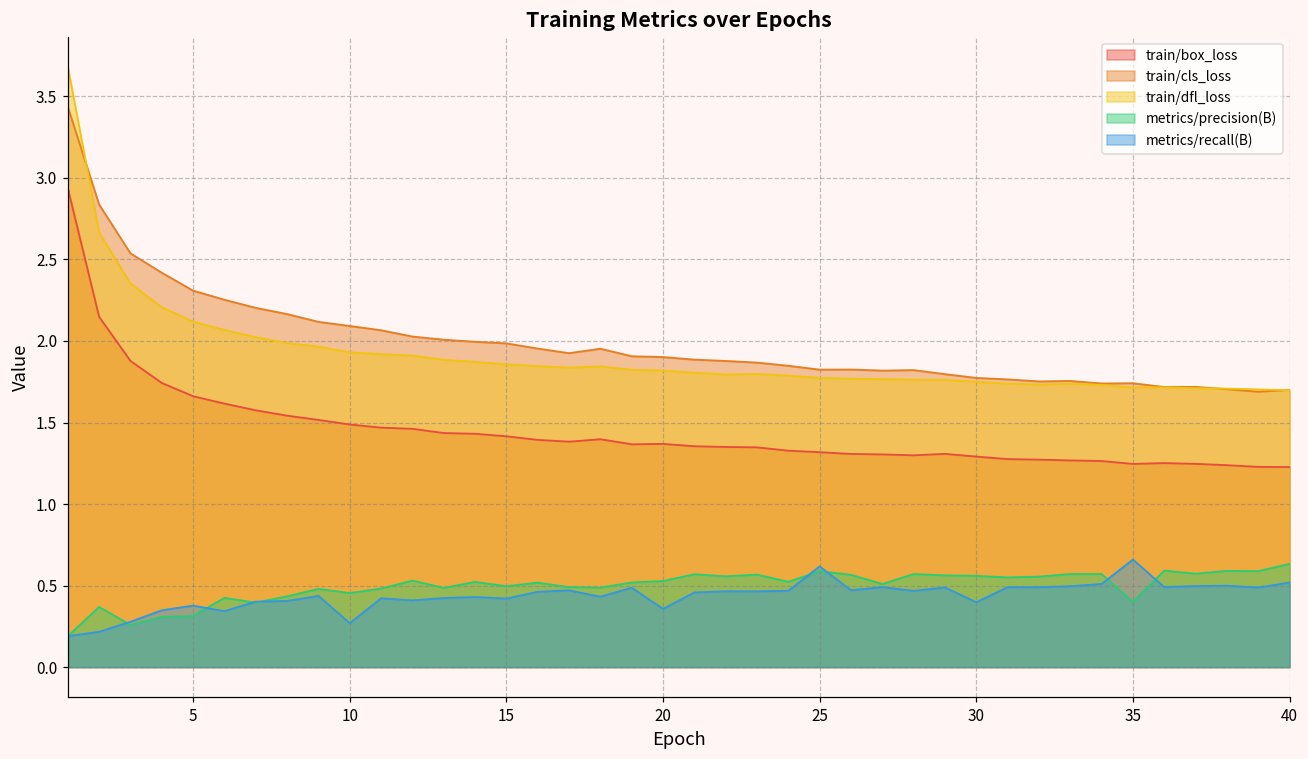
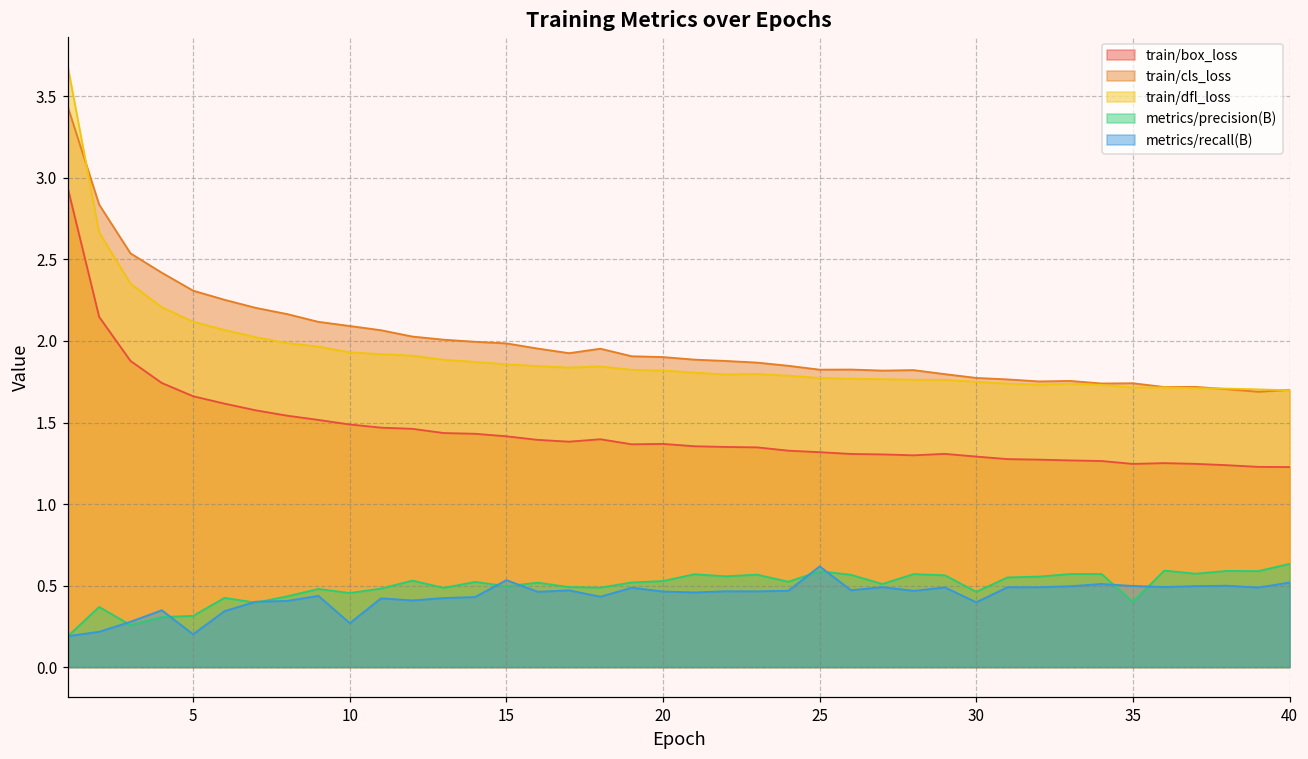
metrics/recall(B), 5: 0.38 -> 0.20
metrics/recall(B), 15: 0.42 -> 0.53
metrics/recall(B), 20: 0.36 -> 0.46
metrics/precision(B), 30: 0.56 -> 0.46
metrics/recall(B), 35: 0.66 -> 0.50
